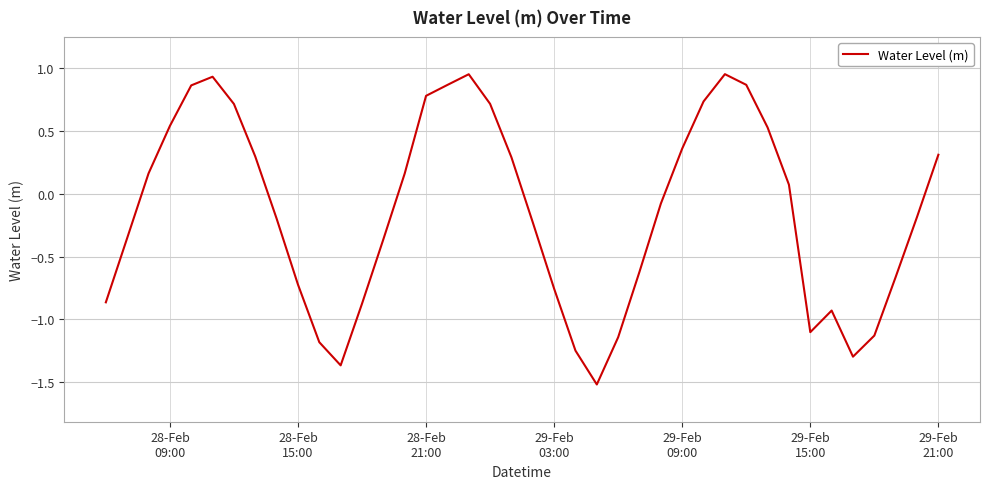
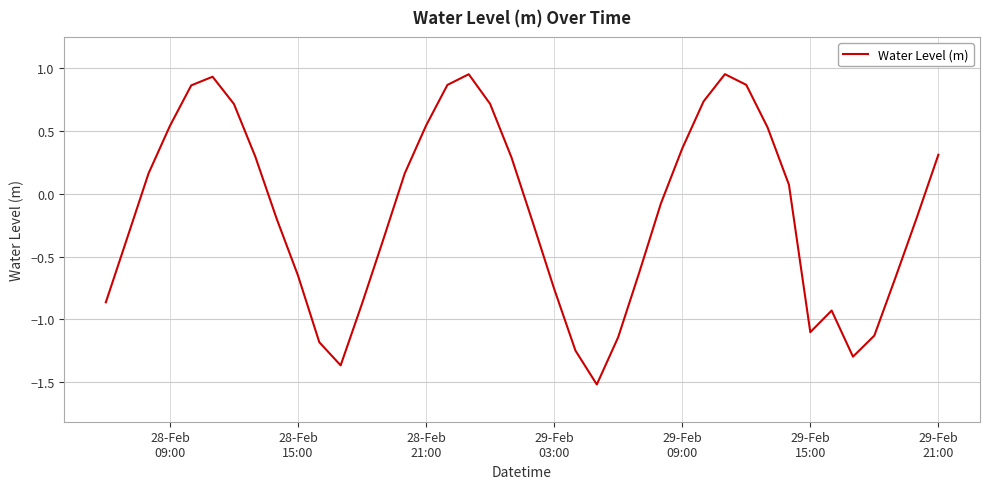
28-Feb 15:00: -0.72 -> -0.65
28-Feb 21:00: 0.78 -> 0.54
